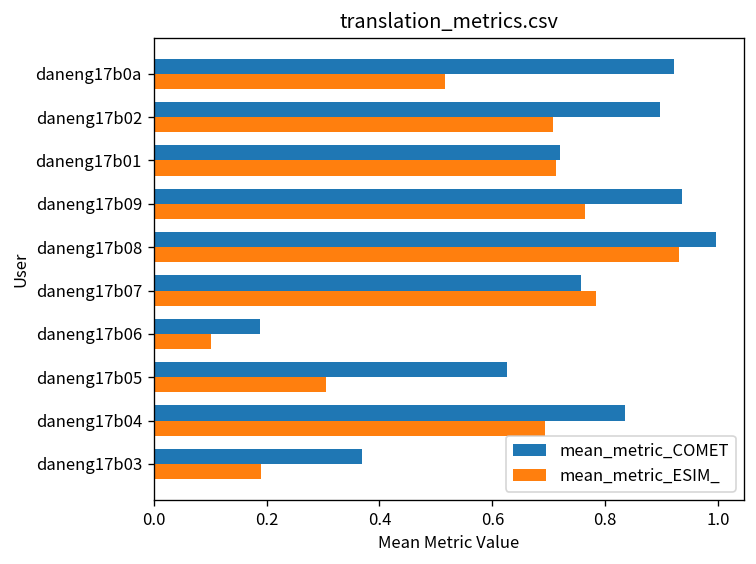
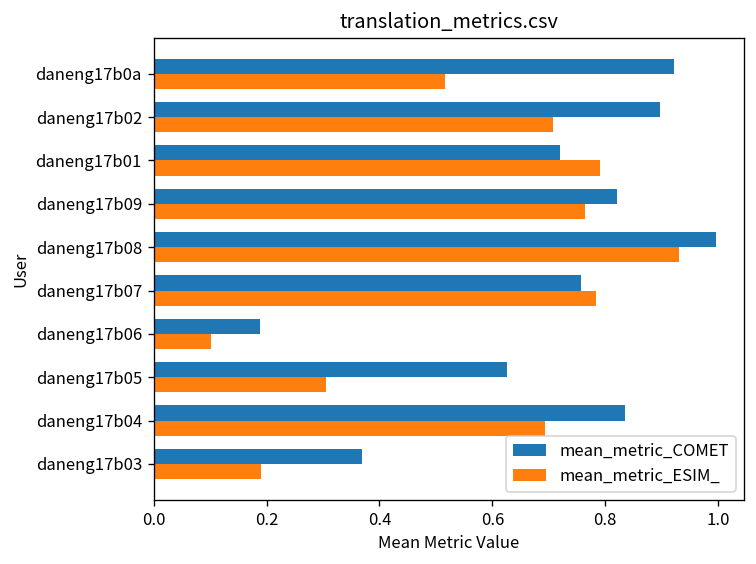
mean_metric_ESIM_, daneng17b01: 0.71 -> 0.79
mean_metric_COMET, daneng17b09: 0.94 -> 0.82
